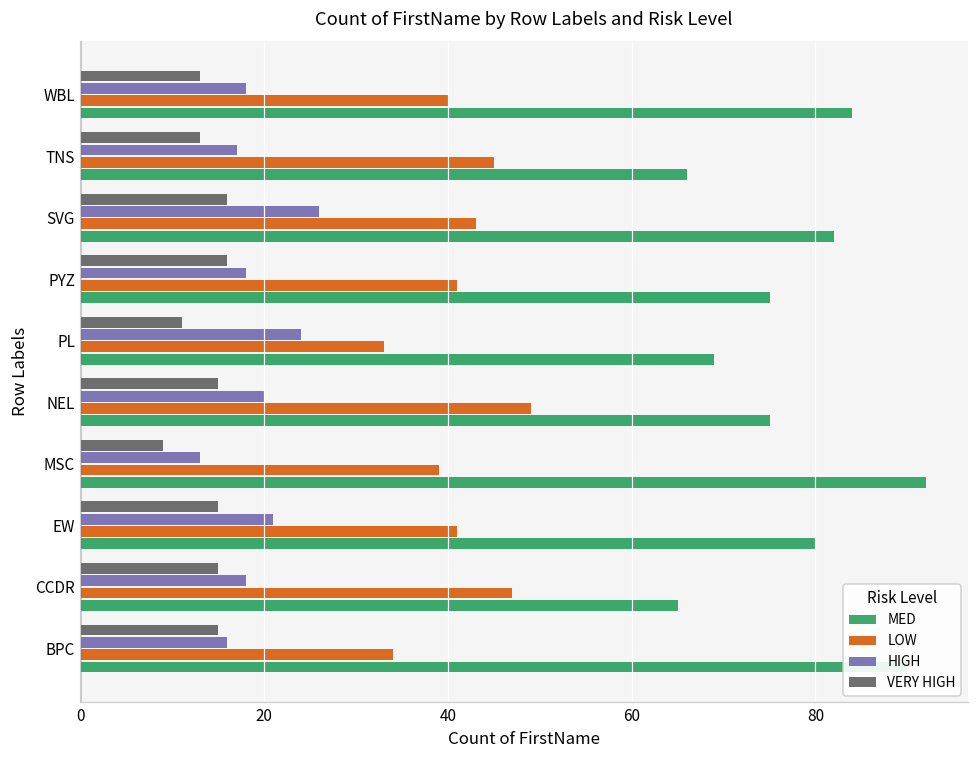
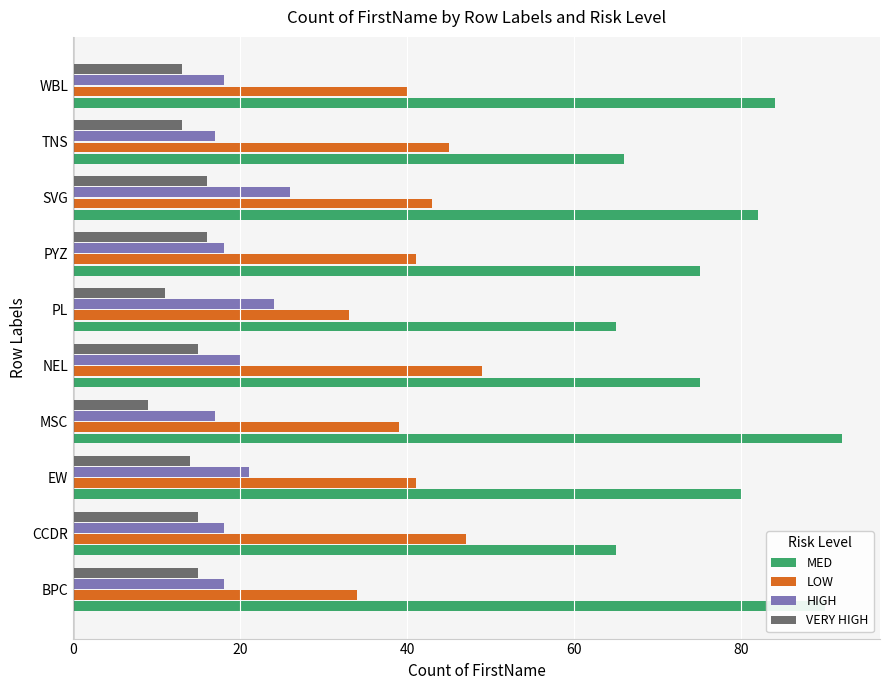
MED, PL: 69 -> 65
HIGH, MSC: 13 -> 17
VERY HIGH, EW: 15 -> 14
HIGH, BPC: 16 -> 18
